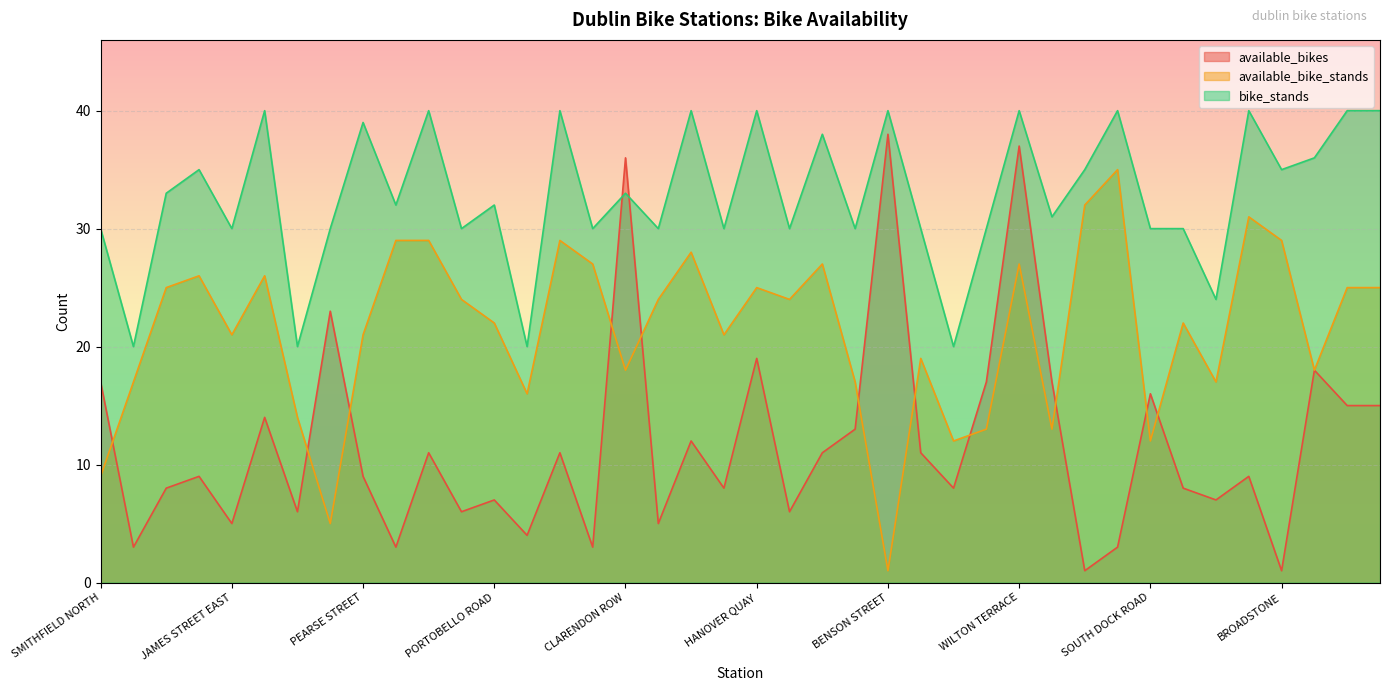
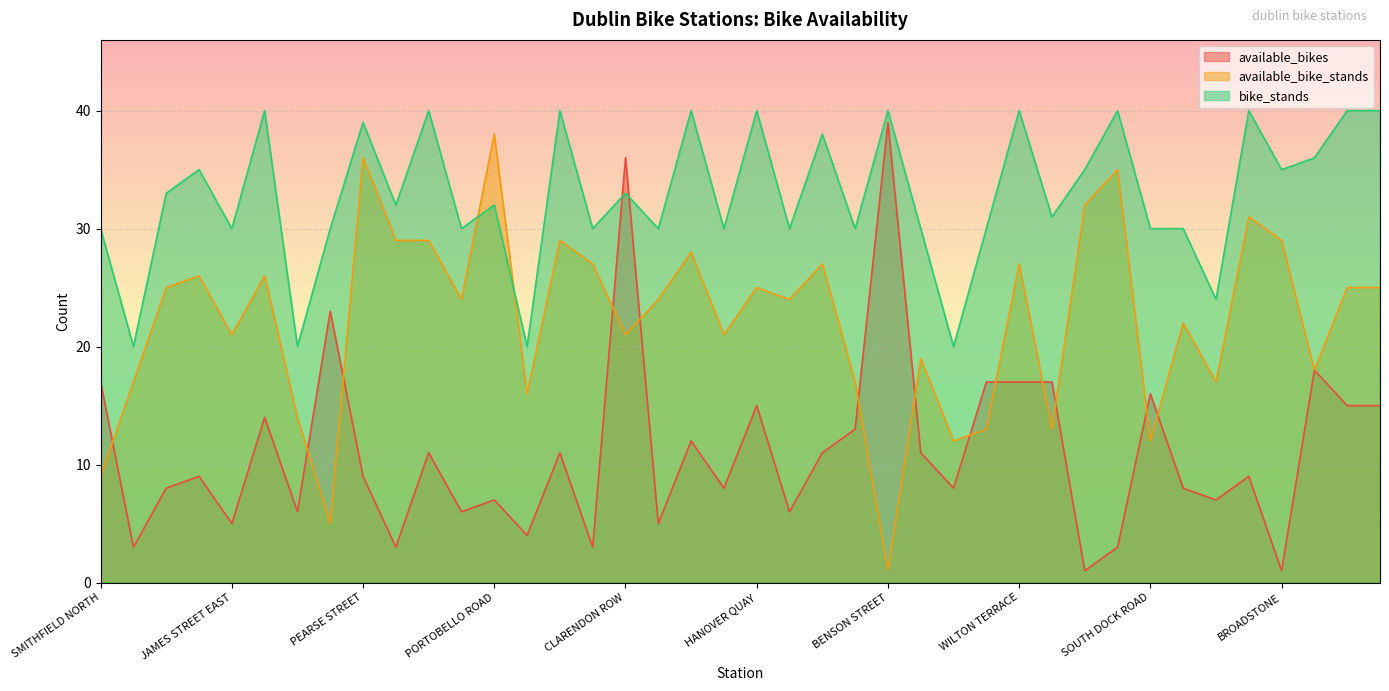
available_bike_stands, PEARSE STREET: 21 -> 36
available_bike_stands, PORTOBELLO ROAD: 22 -> 38
available_bike_stands, CLARENDON ROW: 18 -> 21
available_bikes, HANOVER QUAY: 19 -> 15
available_bikes, BENSON STREET: 38 -> 39
available_bikes, WILTON TERRACE: 37 -> 17
